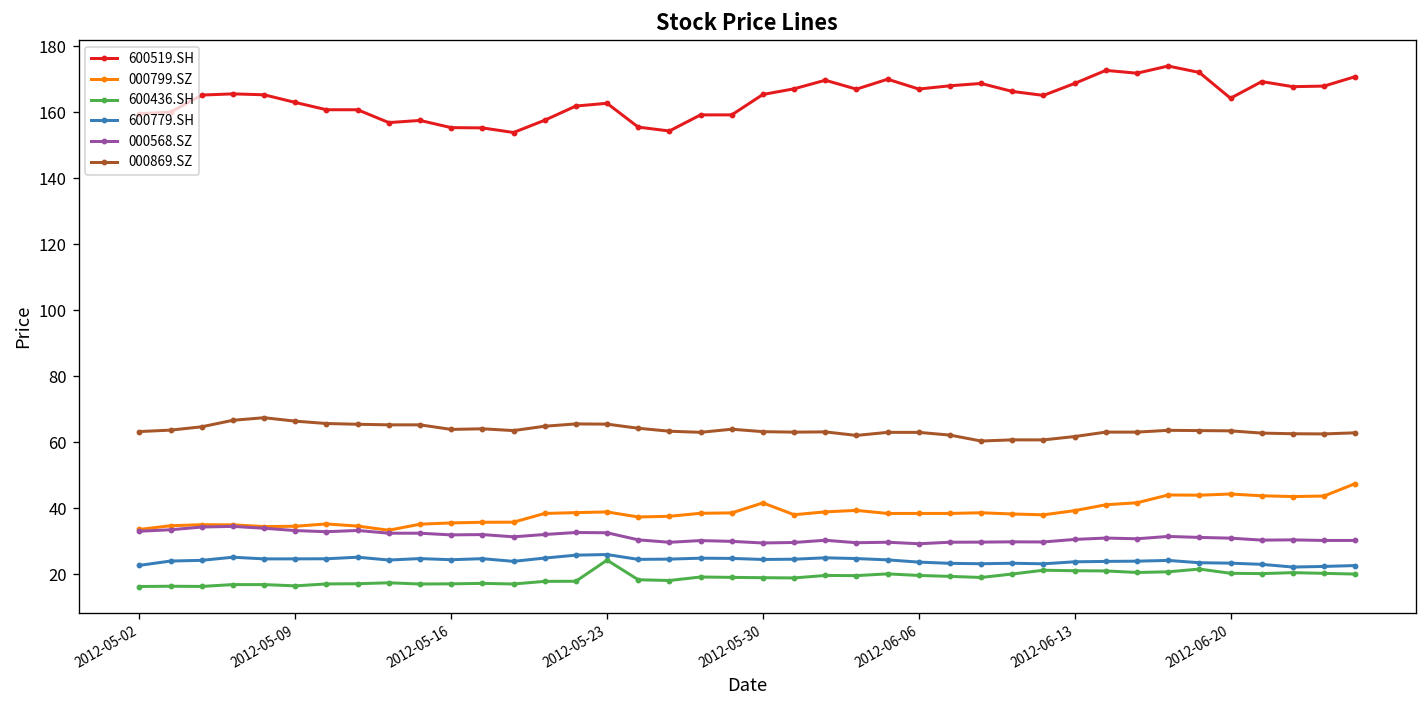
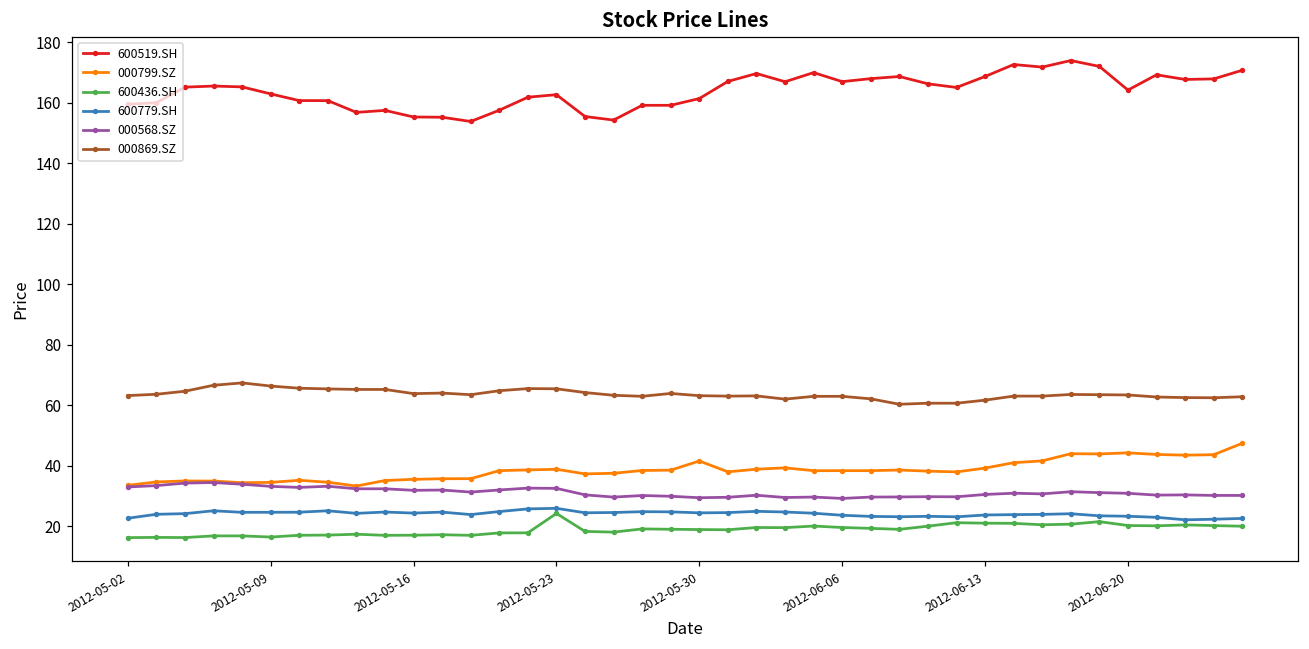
600519.SH, 2012-05-30: 165 -> 161
